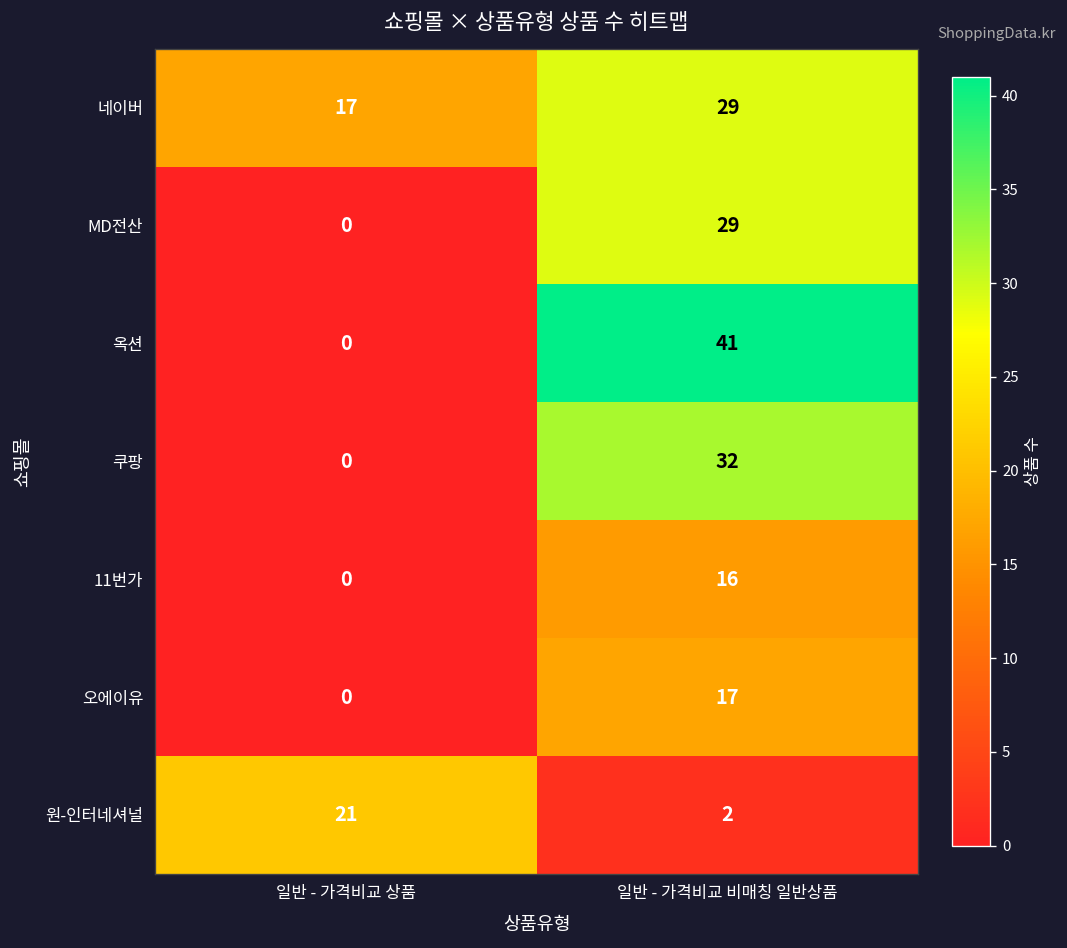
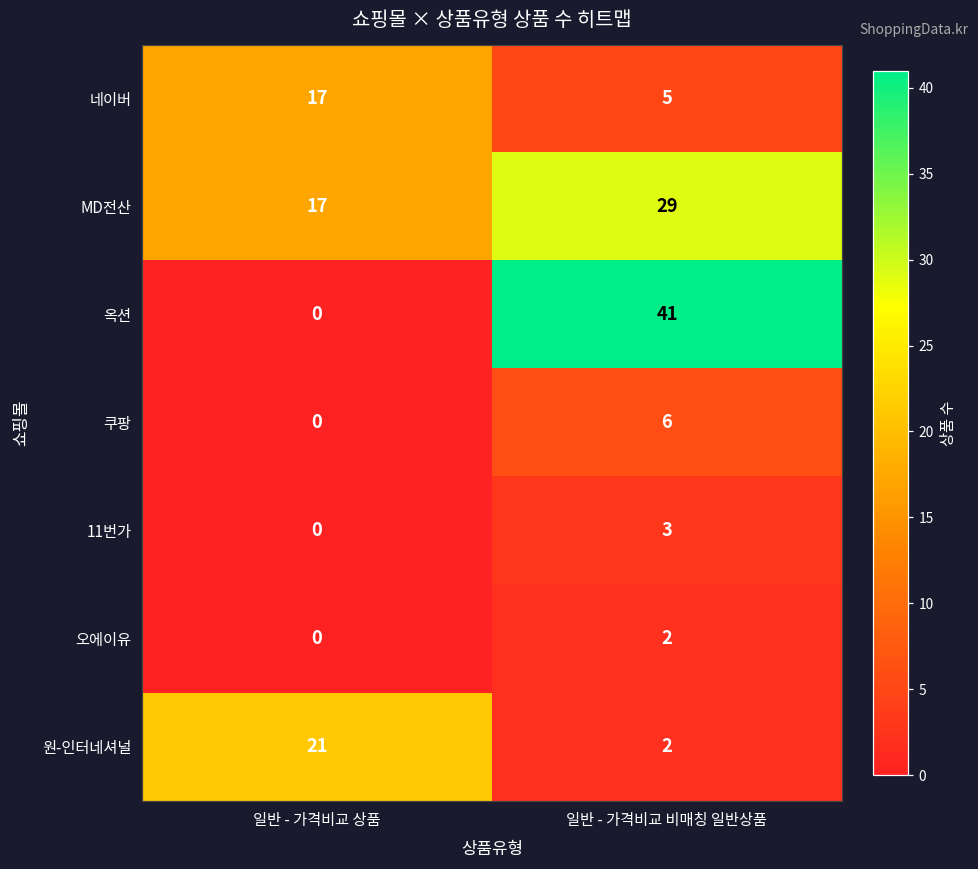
네이버, 일반 - 가격비교 비매칭 일반상품: 29 -> 5
MD전산, 일반 - 가격비교 상품: 0 -> 17
쿠팡, 일반 - 가격비교 비매칭 일반상품: 32 -> 6
11번가, 일반 - 가격비교 비매칭 일반상품: 16 -> 3
오에이유, 일반 - 가격비교 비매칭 일반상품: 17 -> 2
